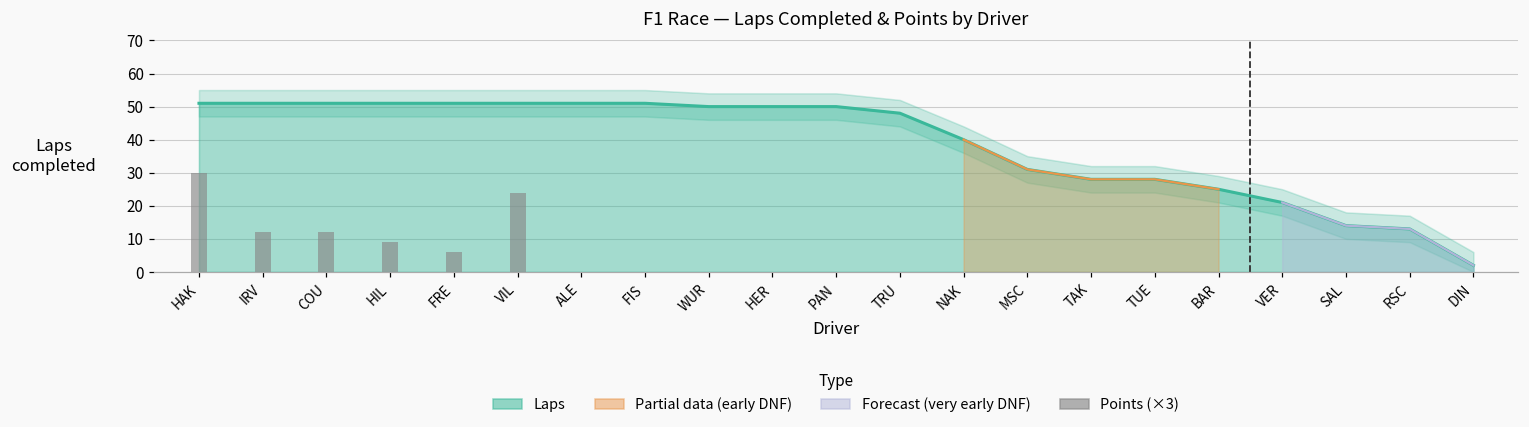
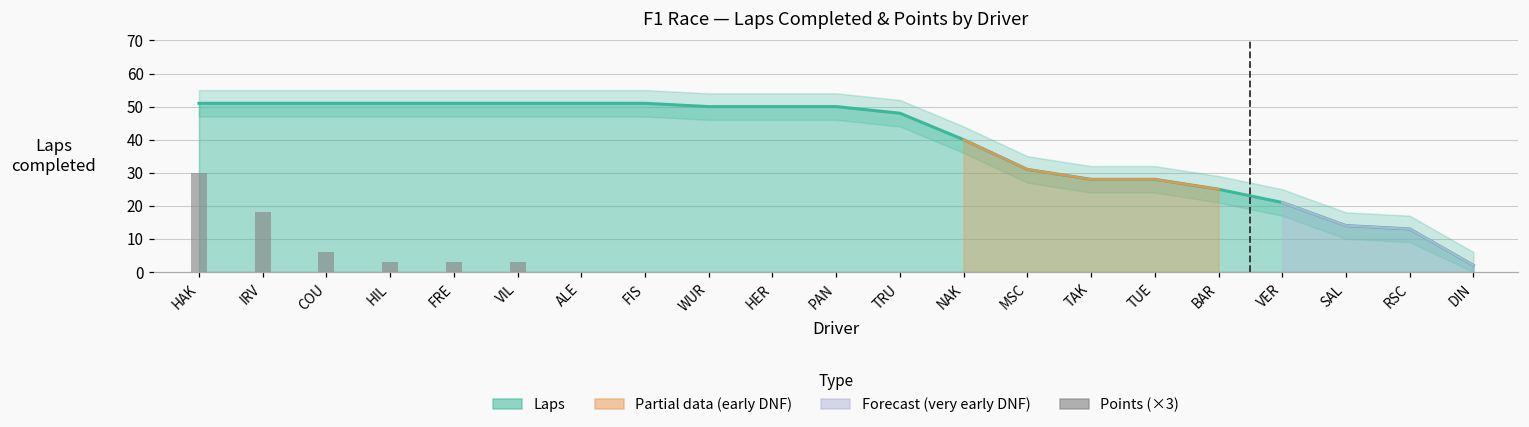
Points (×3), IRV: 12 -> 18
Points (×3), COU: 12 -> 6
Points (×3), HIL: 9 -> 3
Points (×3), FRE: 6 -> 3
Points (×3), VIL: 24 -> 3
